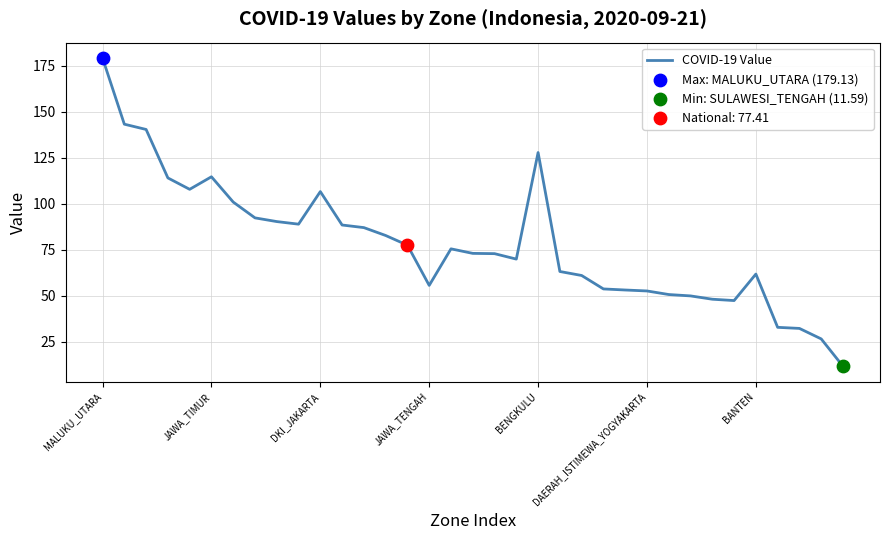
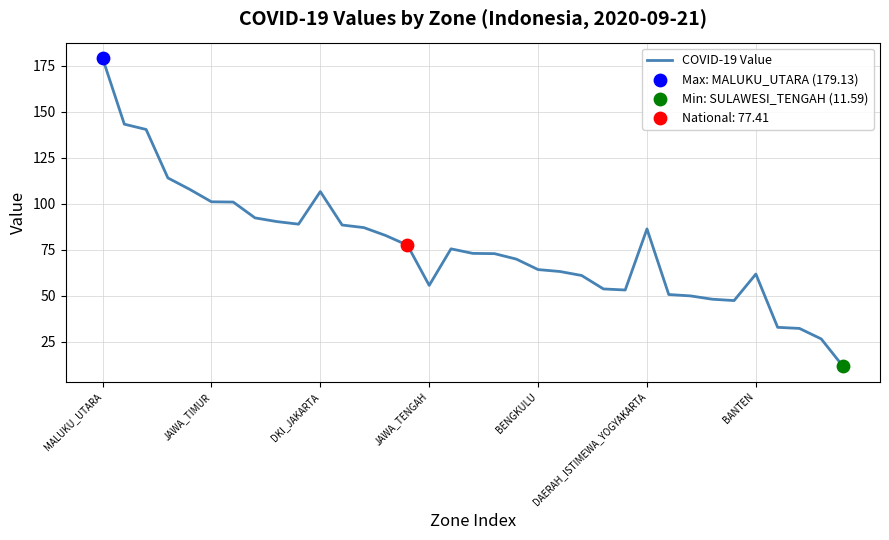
COVID-19 Value, JAWA_TIMUR: 115 -> 101
COVID-19 Value, BENGKULU: 128 -> 64
COVID-19 Value, DAERAH_ISTIMEWA_YOGYAKARTA: 53 -> 86
